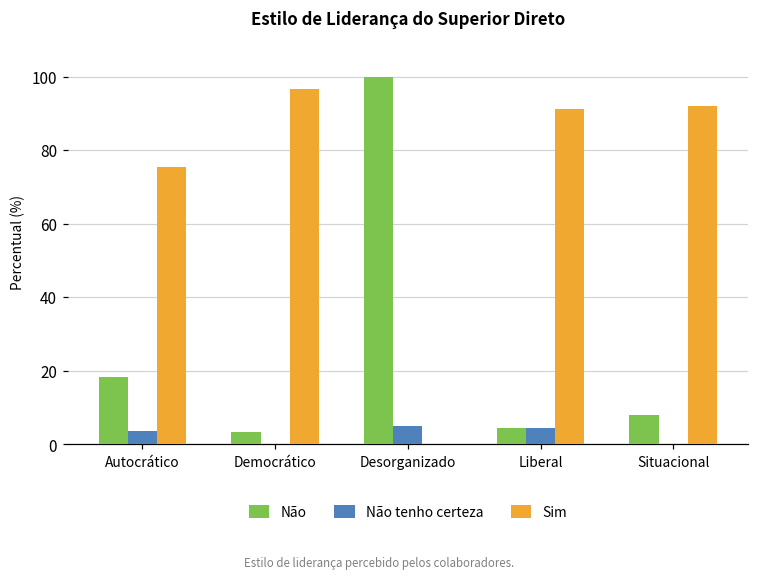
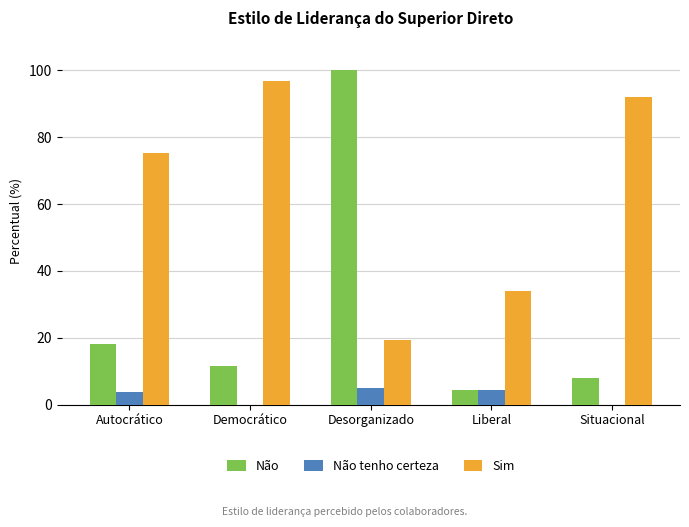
Não, Democrático: 3 -> 12
Sim, Desorganizado: 0 -> 19
Sim, Liberal: 91 -> 34
